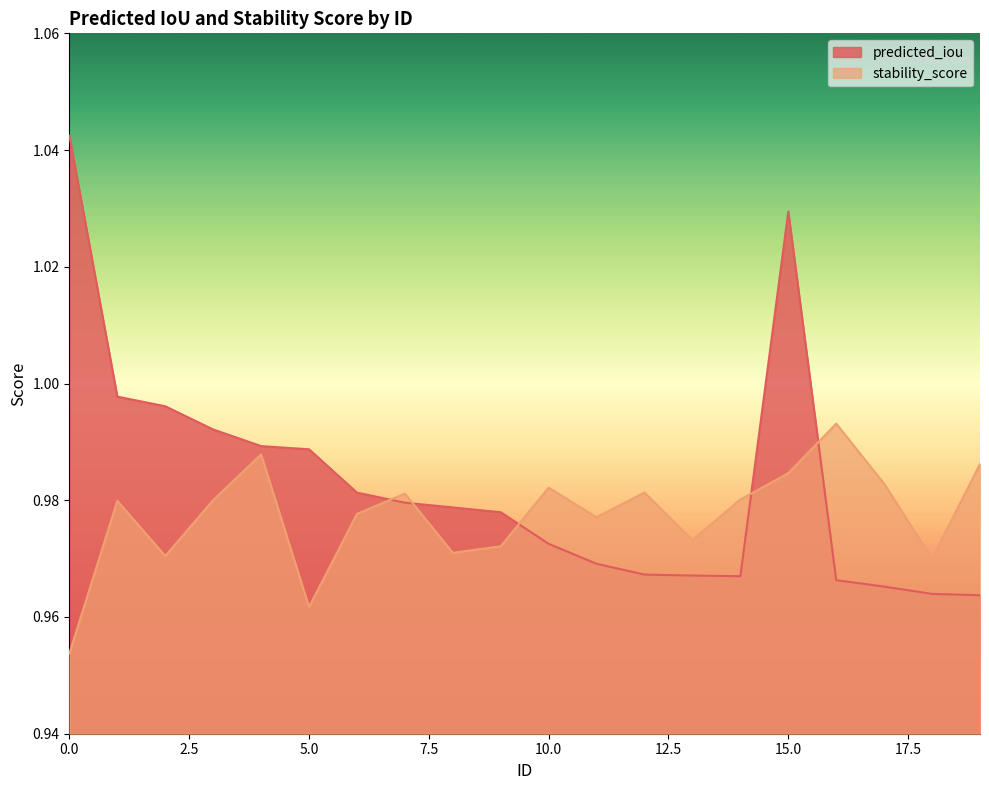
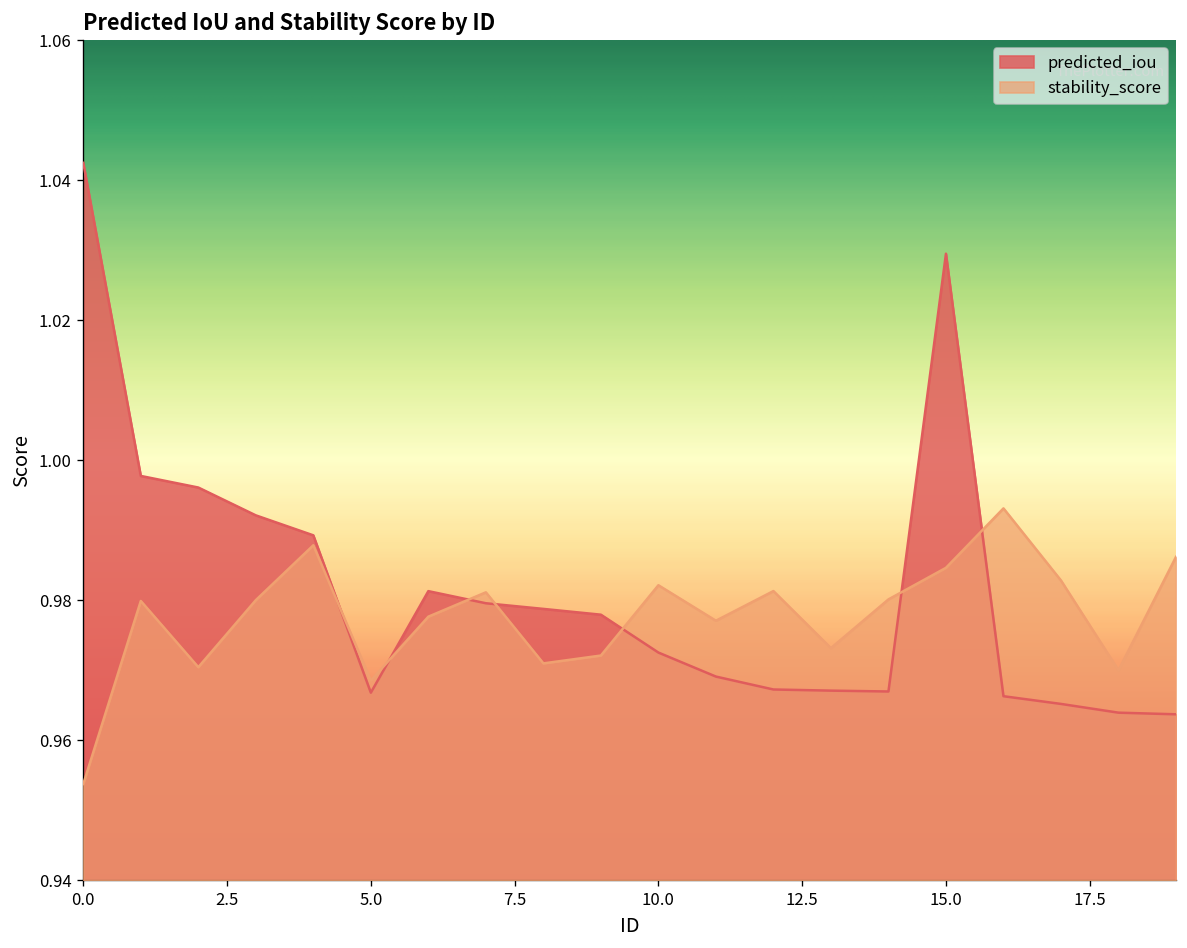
predicted_iou, 5.0: 0.989 -> 0.967
stability_score, 5.0: 0.962 -> 0.969
